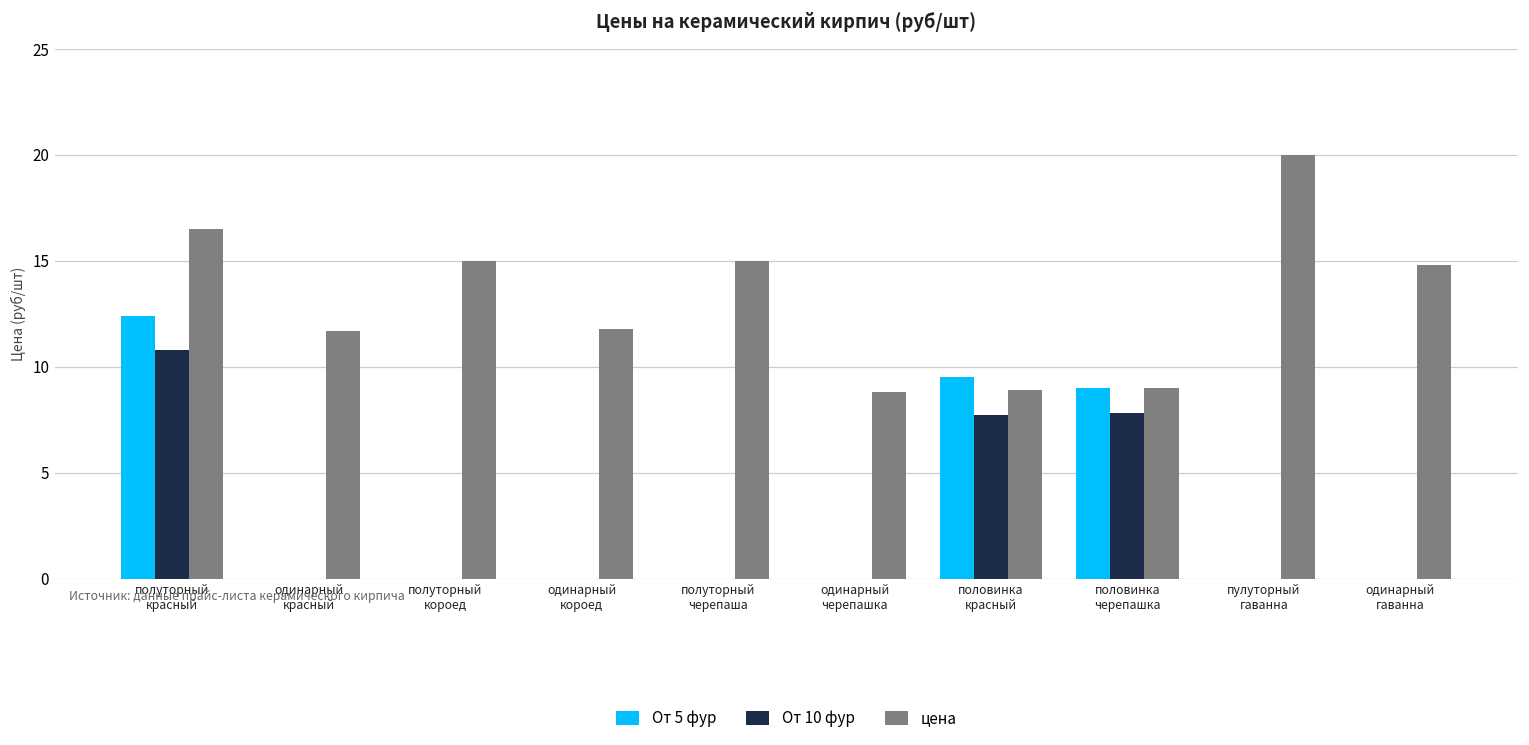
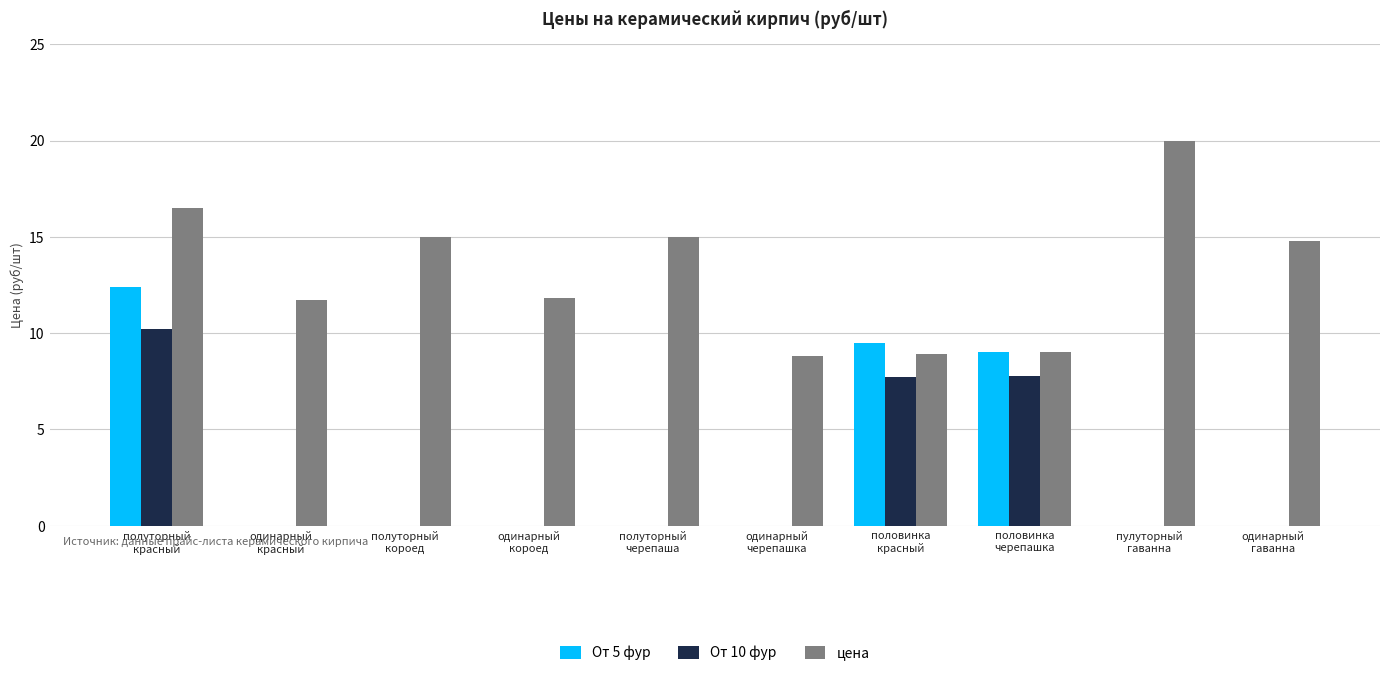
От 10 фур, полуторный красный: 10.8 -> 10.2
